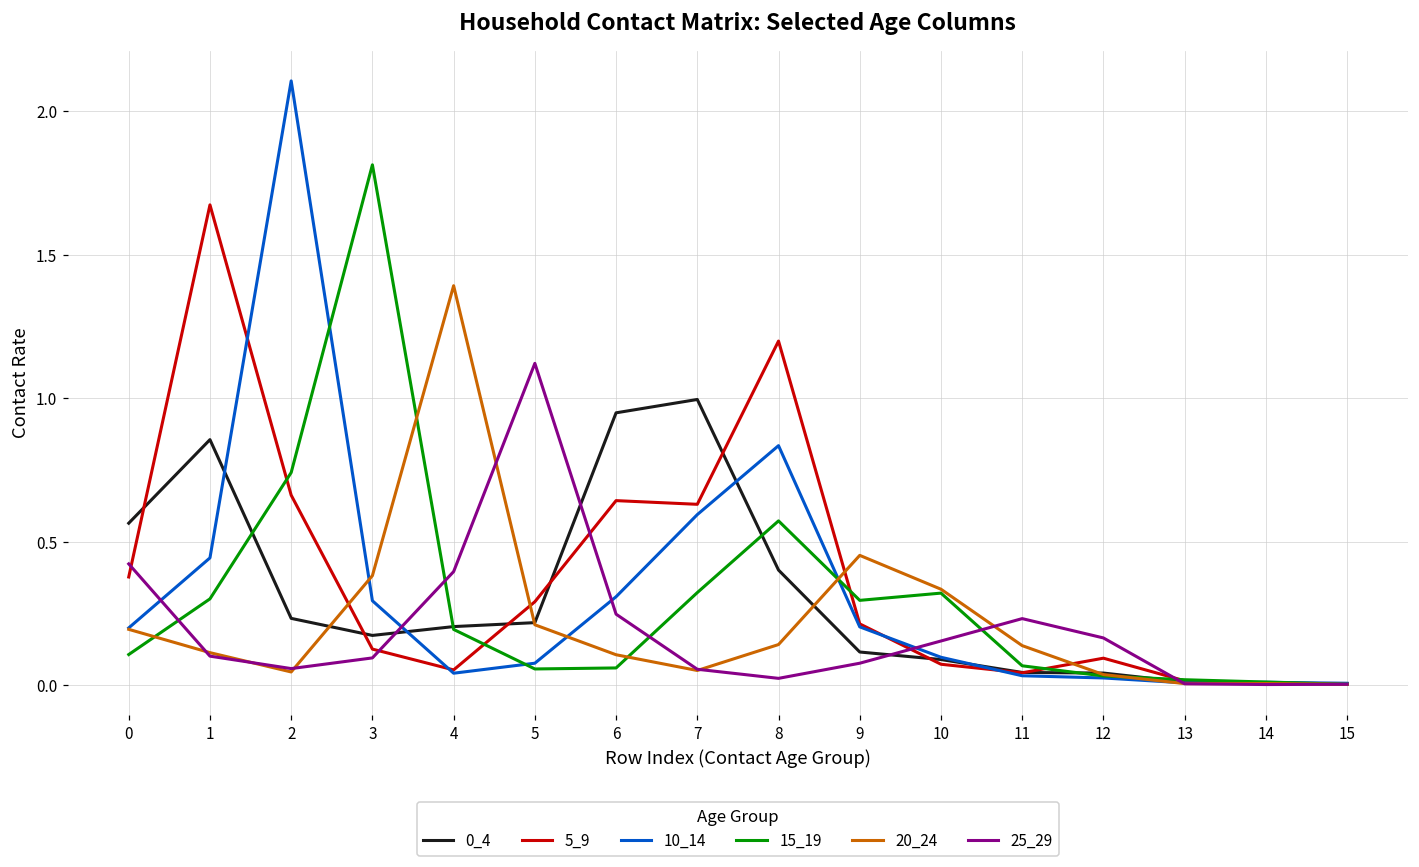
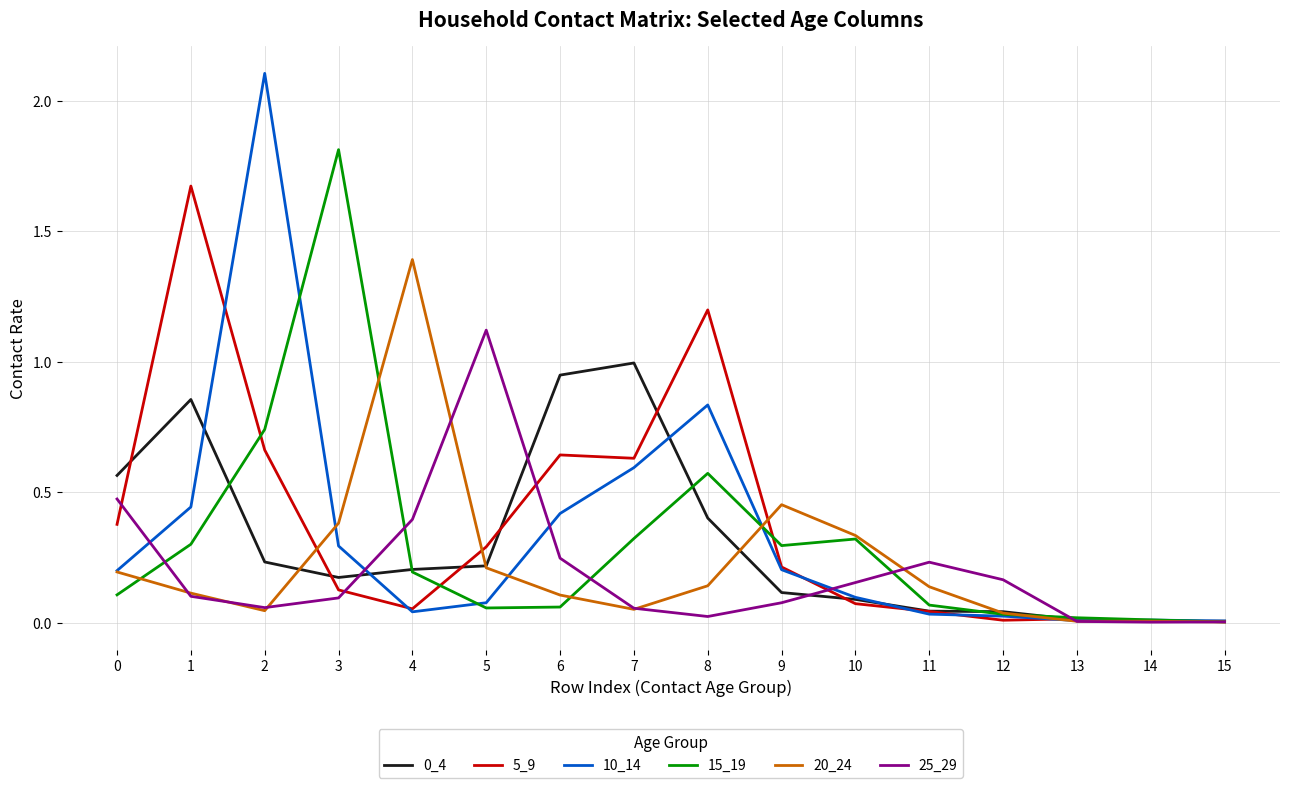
25_29, 0: 0.42 -> 0.47
10_14, 6: 0.31 -> 0.42
5_9, 12: 0.09 -> 0.01
